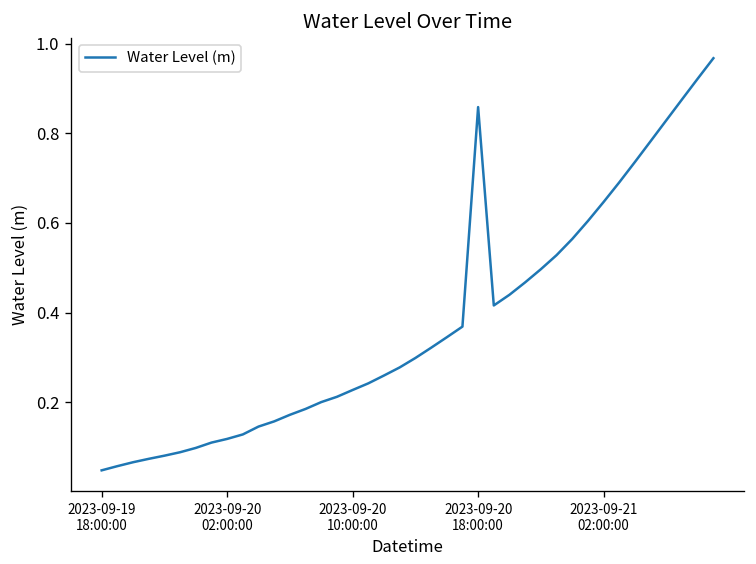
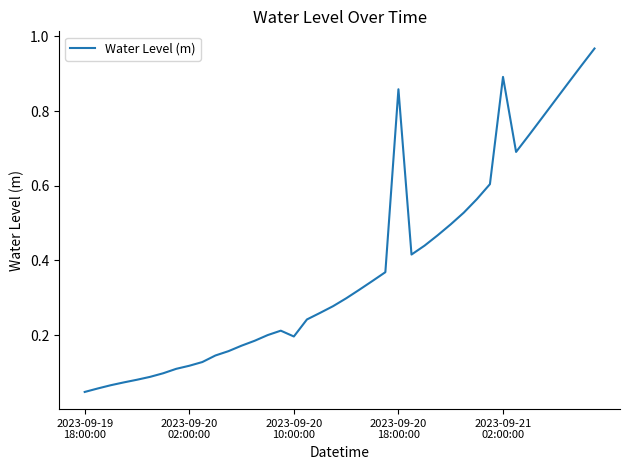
2023-09-20 10:00:00: 0.23 -> 0.20
2023-09-21 02:00:00: 0.65 -> 0.89
